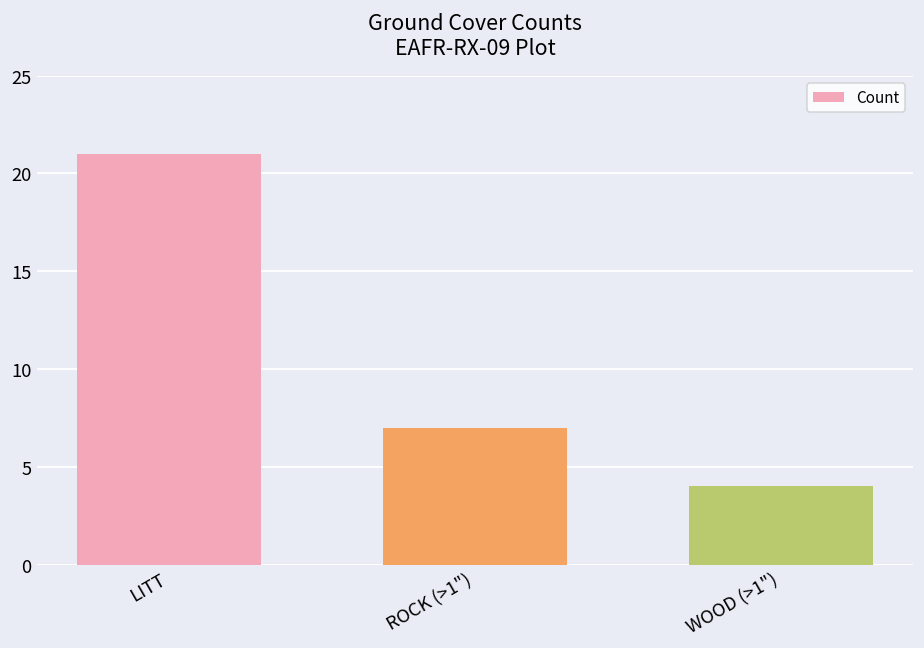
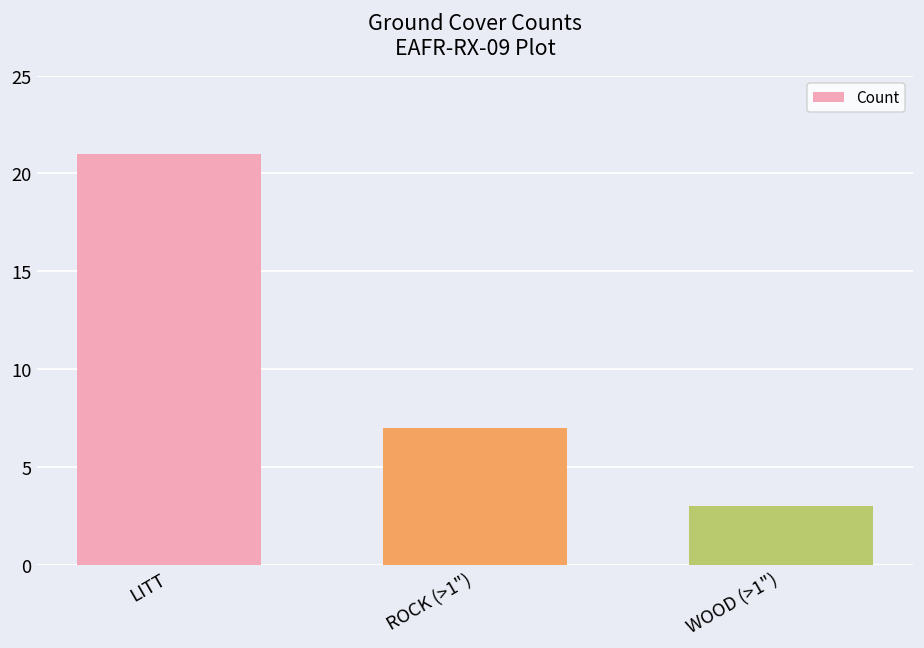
WOOD (>1"): 4 -> 3
